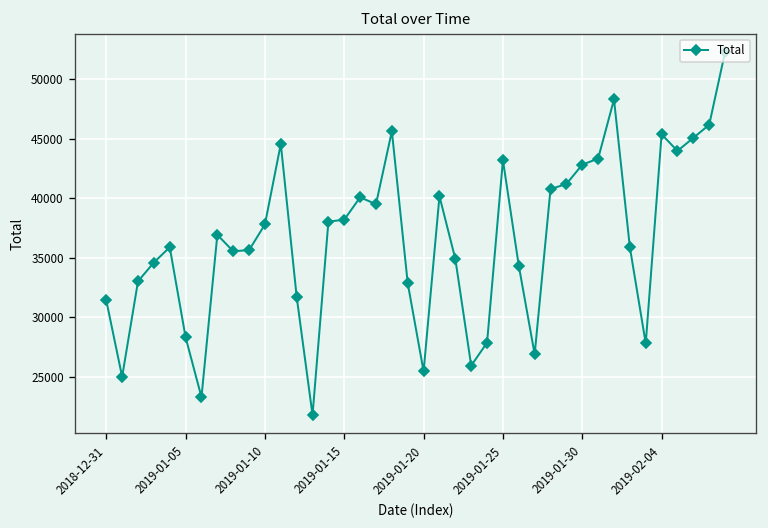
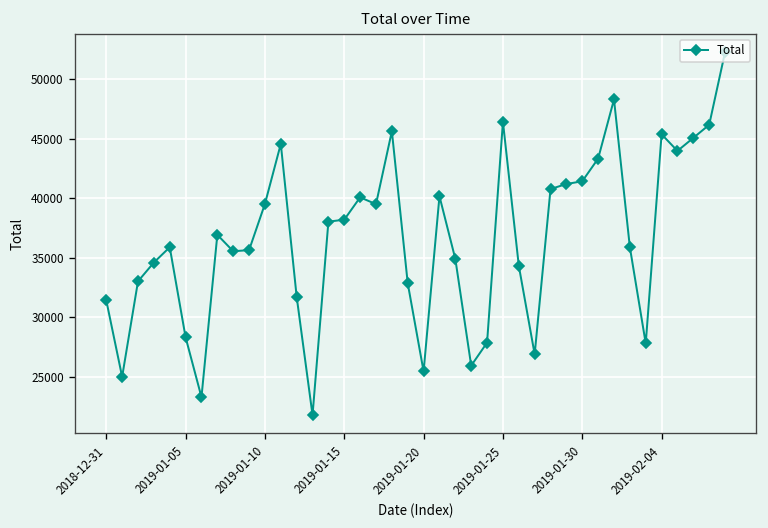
2019-01-10: 38000 -> 40000
2019-01-25: 43000 -> 46000
2019-01-30: 43000 -> 41000
